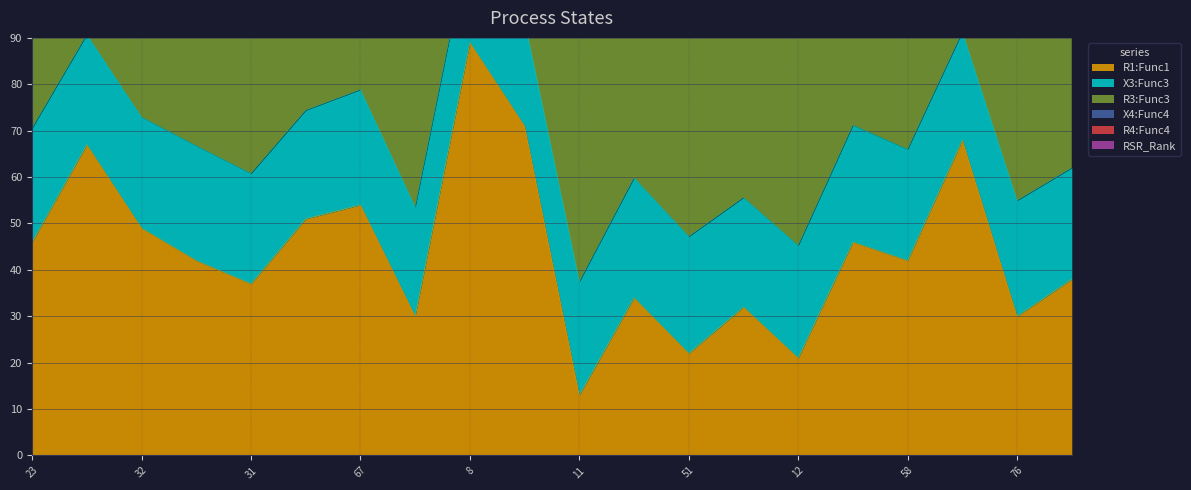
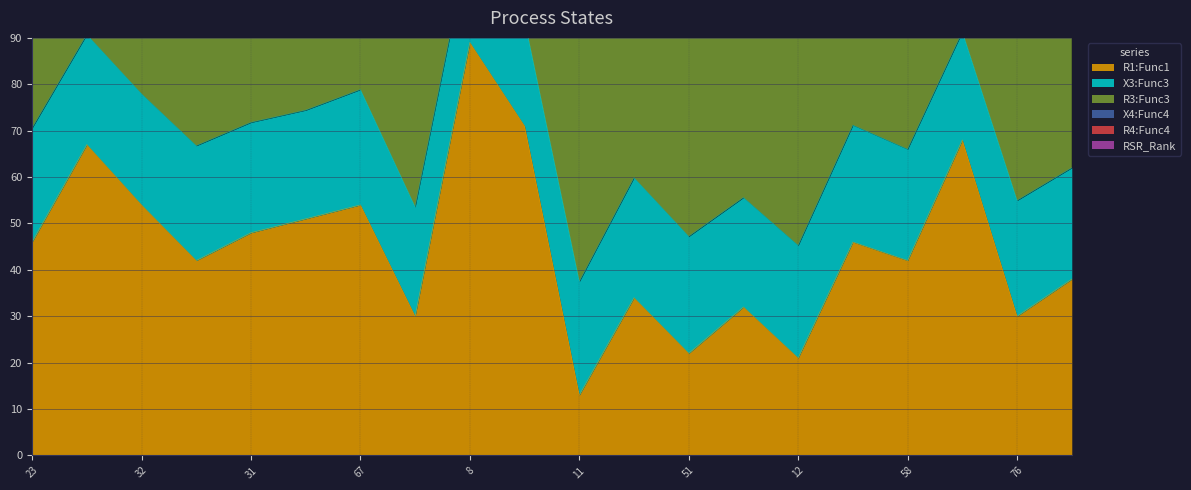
R1:Func1, 32: 49 -> 54
R1:Func1, 31: 37 -> 48
